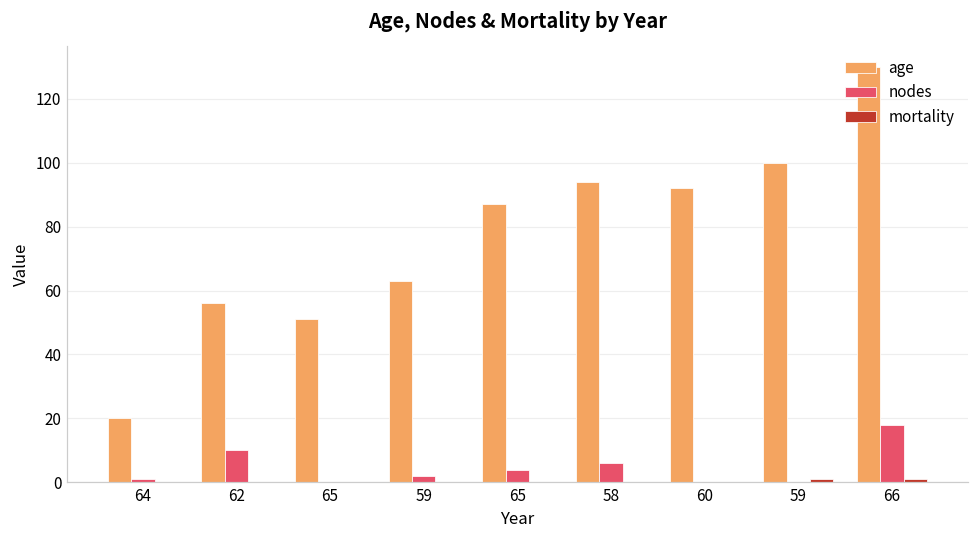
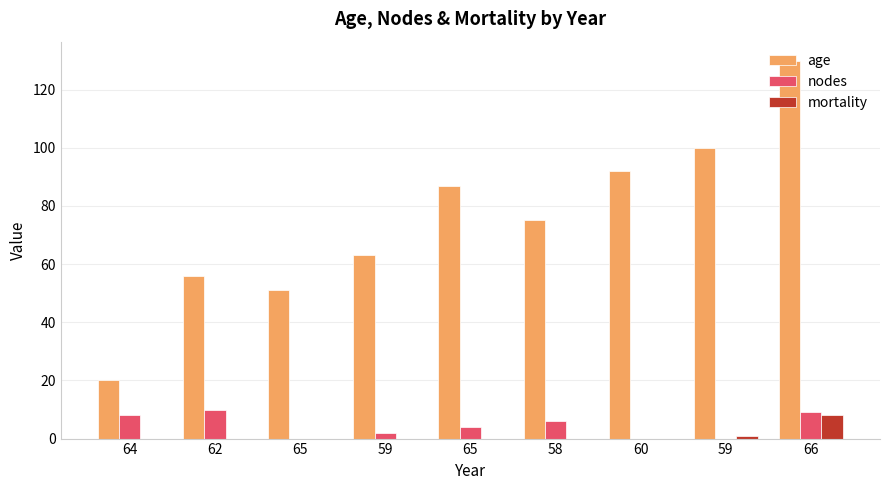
nodes, 64: 1 -> 8
age, 58: 94 -> 75
nodes, 66: 18 -> 9
mortality, 66: 1 -> 8
